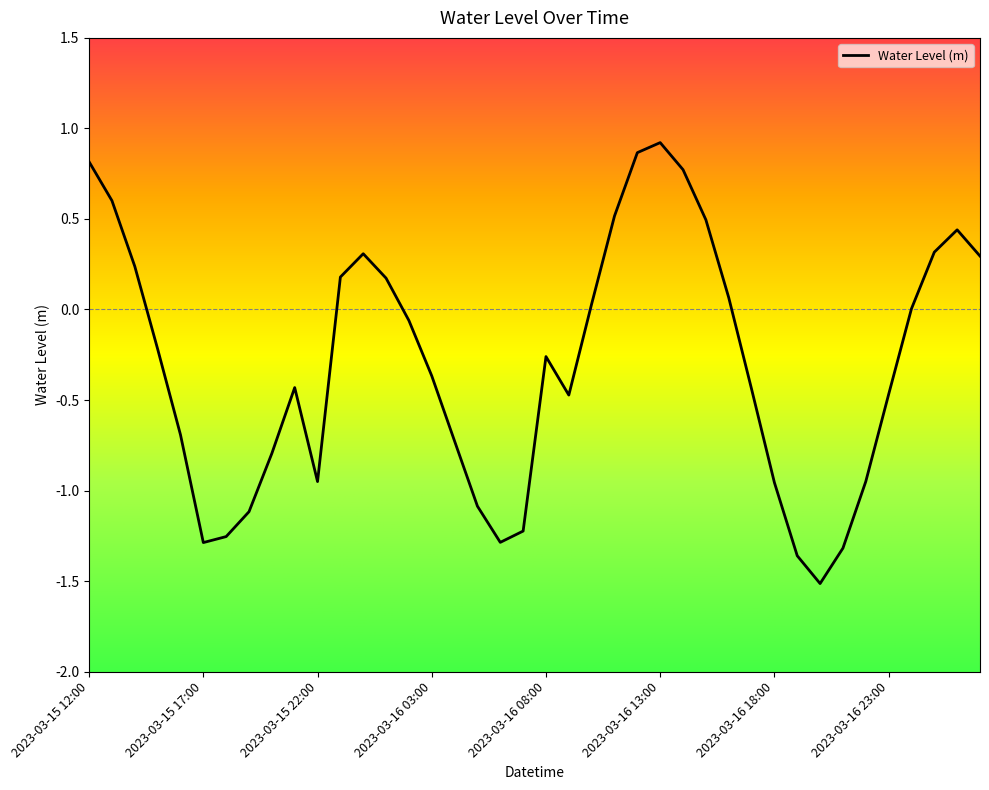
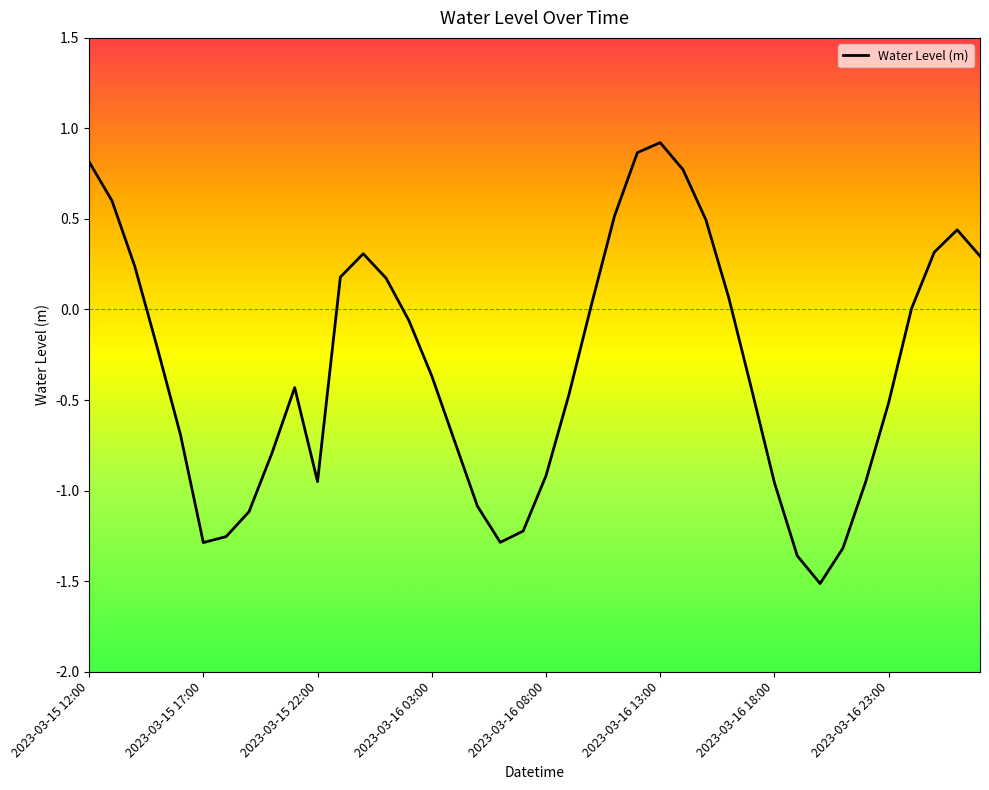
2023-03-16 08:00: -0.26 -> -0.92
2023-03-16 23:00: -0.47 -> -0.52
